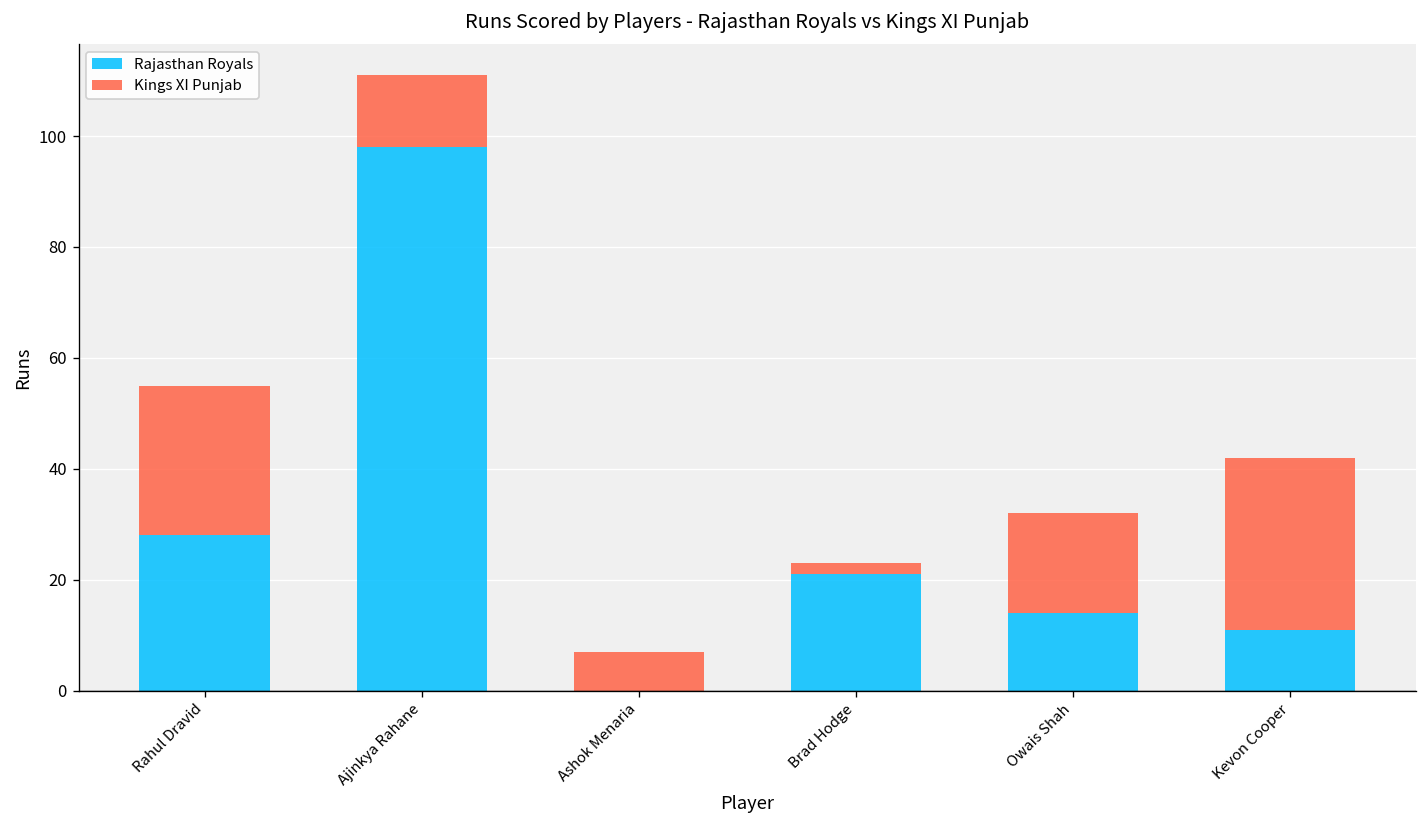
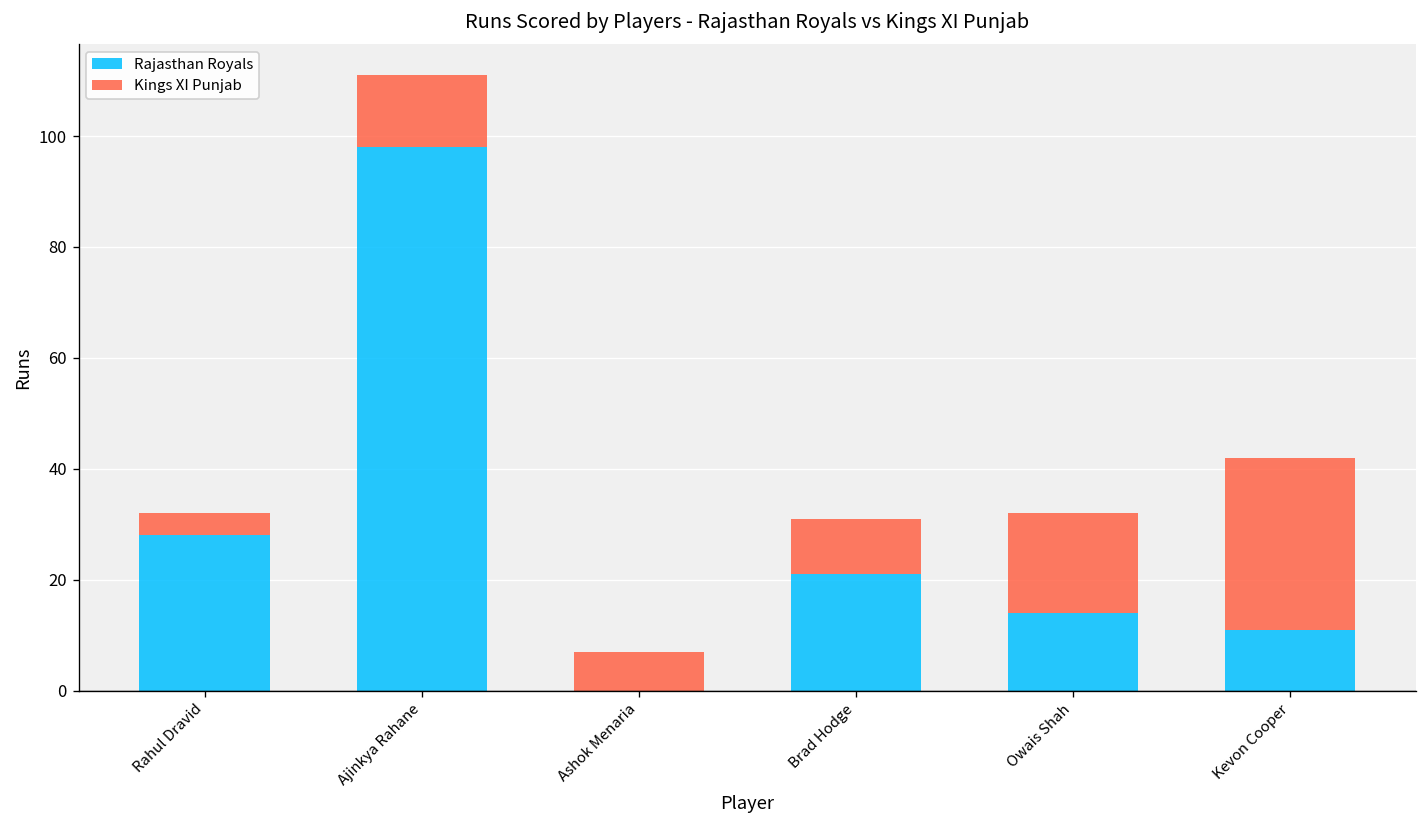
Kings XI Punjab, Rahul Dravid: 27 -> 4
Kings XI Punjab, Brad Hodge: 2 -> 10
